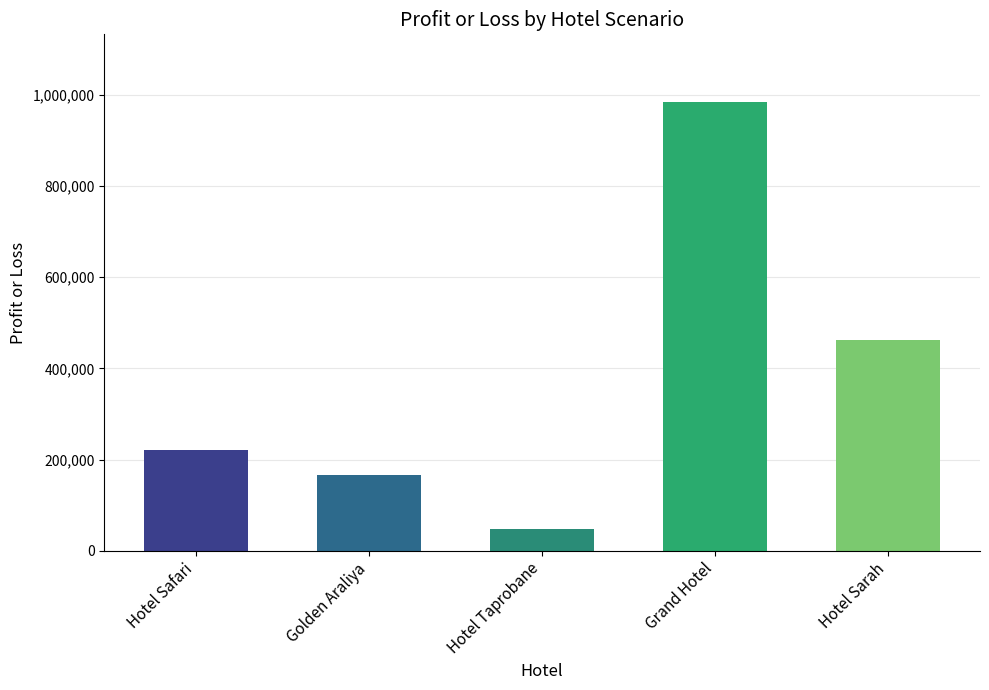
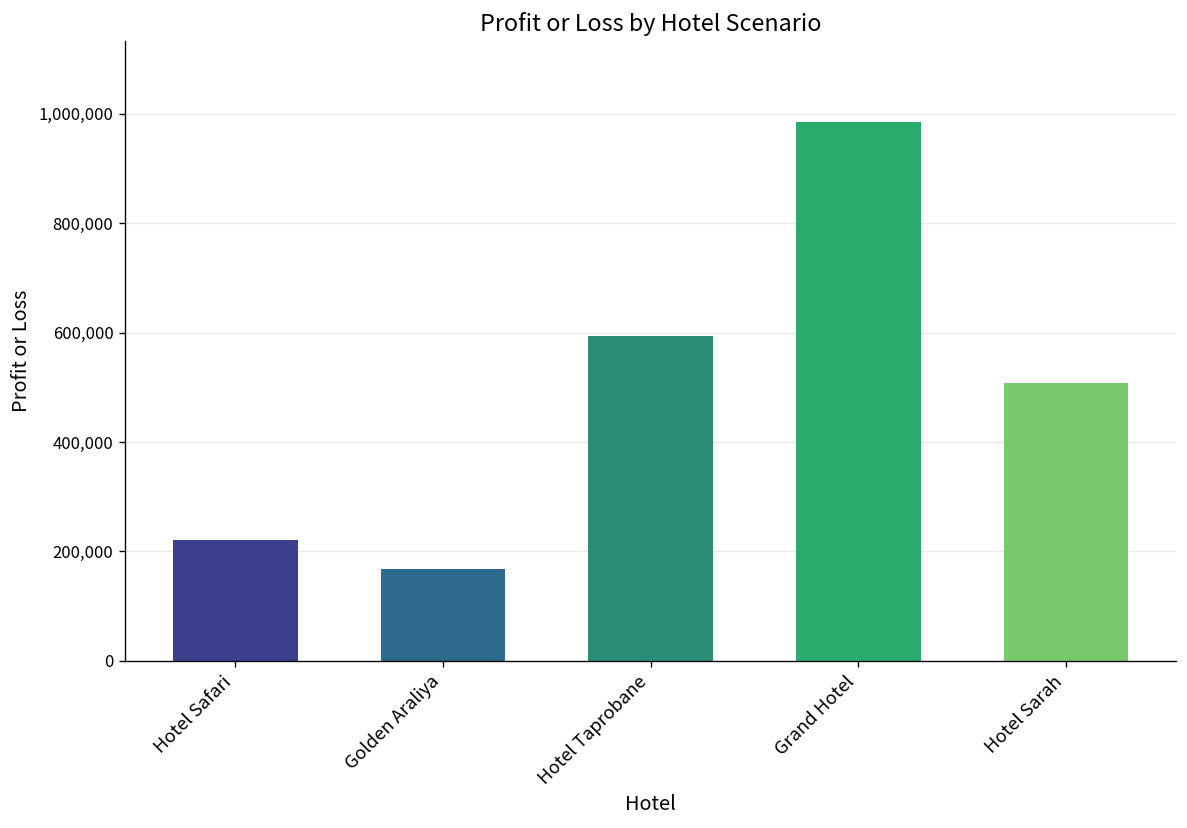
Hotel Taprobane: 50,000 -> 590,000
Hotel Sarah: 460,000 -> 510,000
